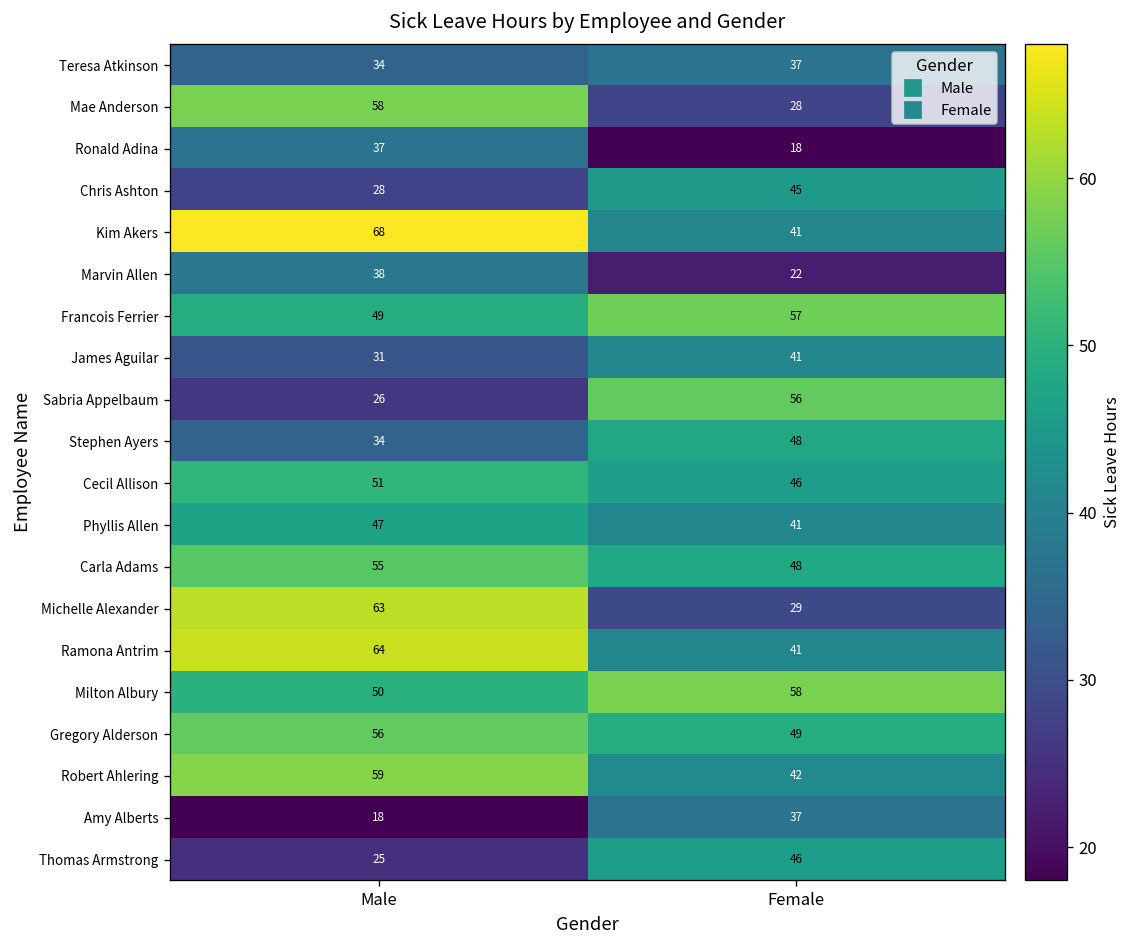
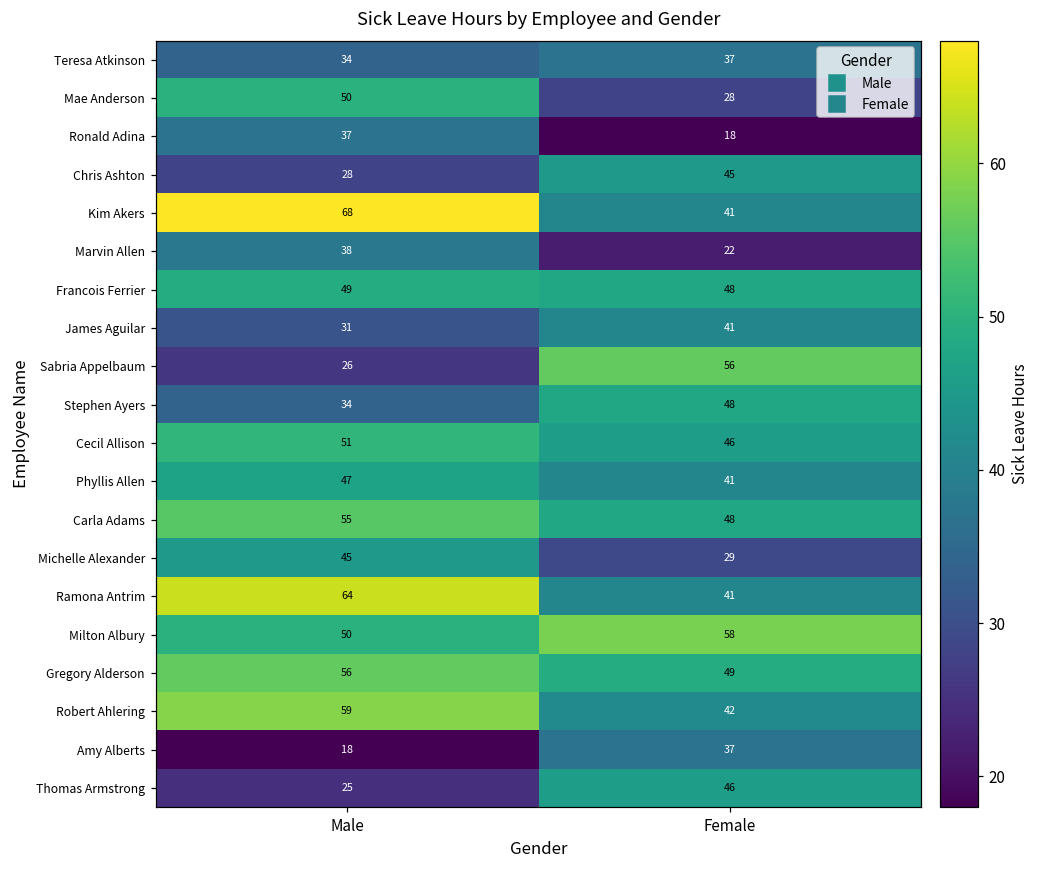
Mae Anderson, Male: 58 -> 50
Francois Ferrier, Female: 57 -> 48
Michelle Alexander, Male: 63 -> 45
